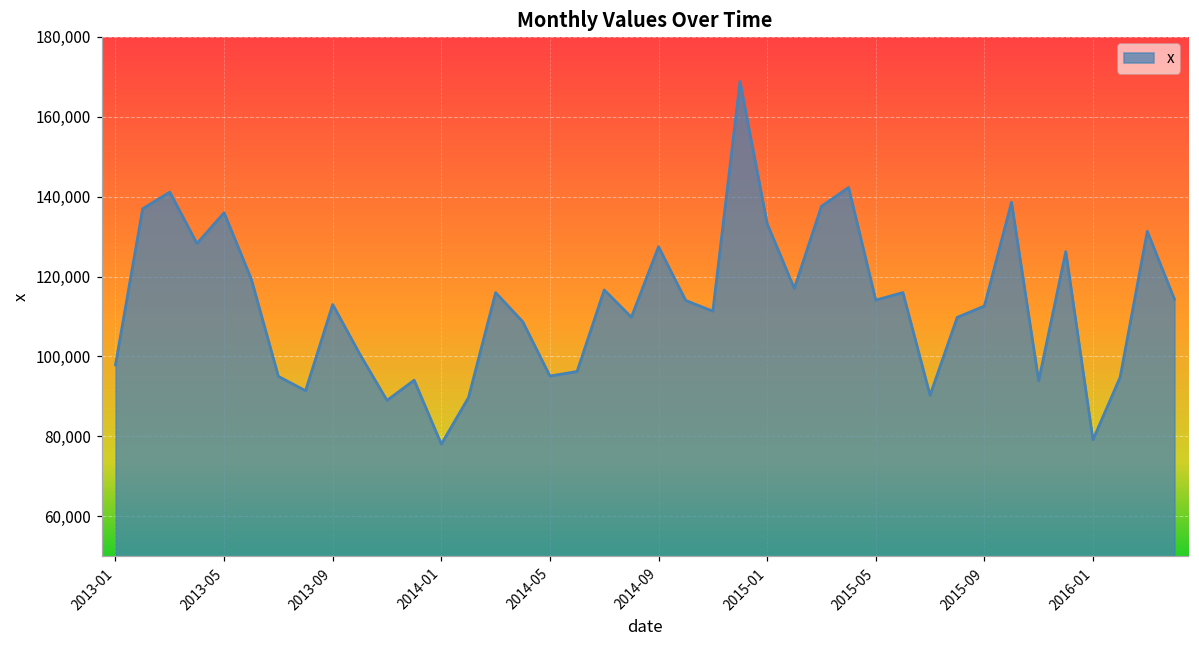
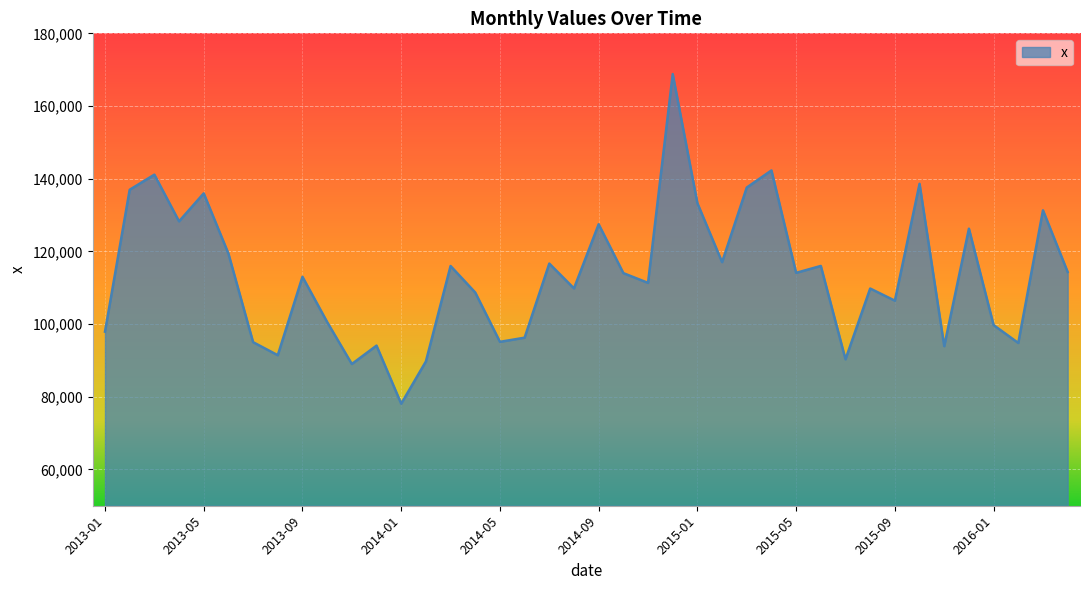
2015-09: 113,000 -> 106,000
2016-01: 79,000 -> 100,000
